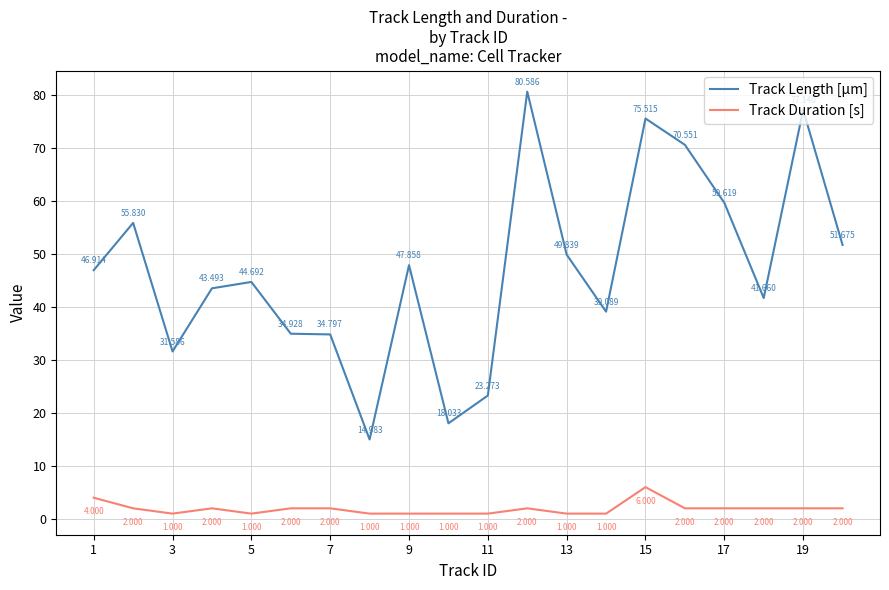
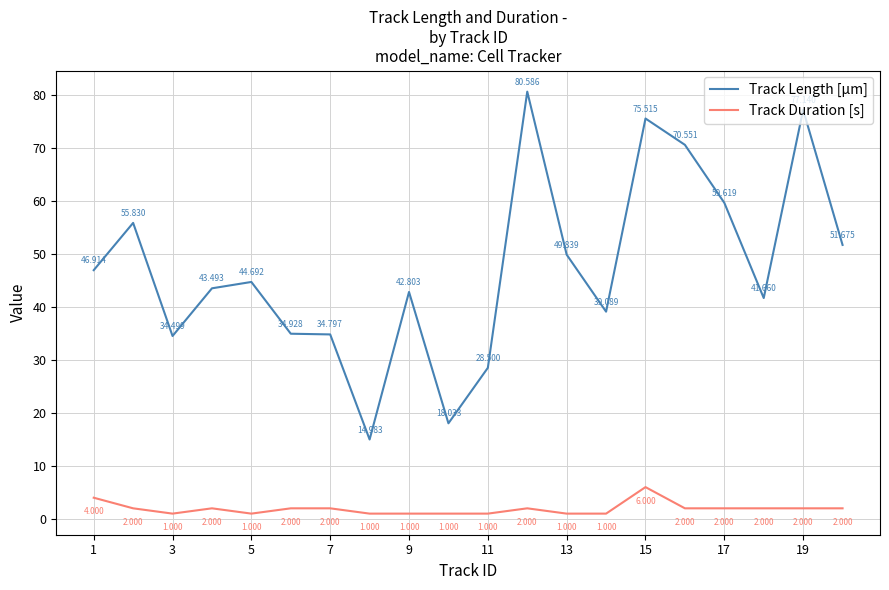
Track Length [µm], 3: 31.586 -> 34.499
Track Length [µm], 9: 47.858 -> 42.803
Track Length [µm], 11: 23.273 -> 28.500
